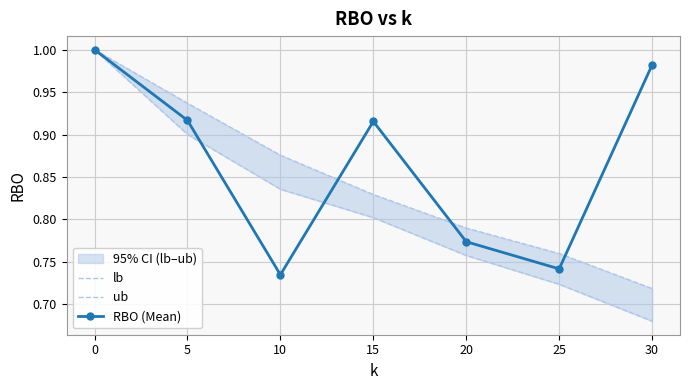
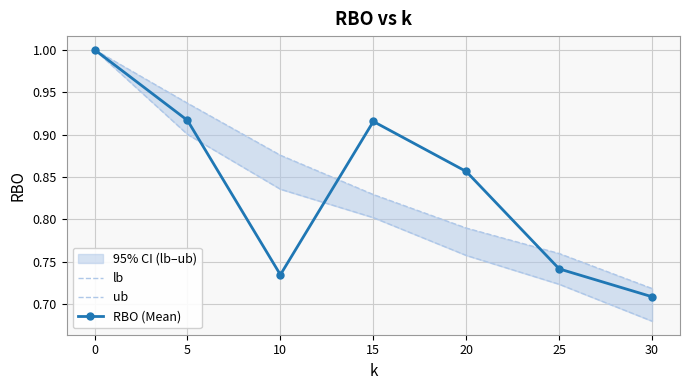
RBO (Mean), 20: 0.77 -> 0.86
RBO (Mean), 30: 0.98 -> 0.71
